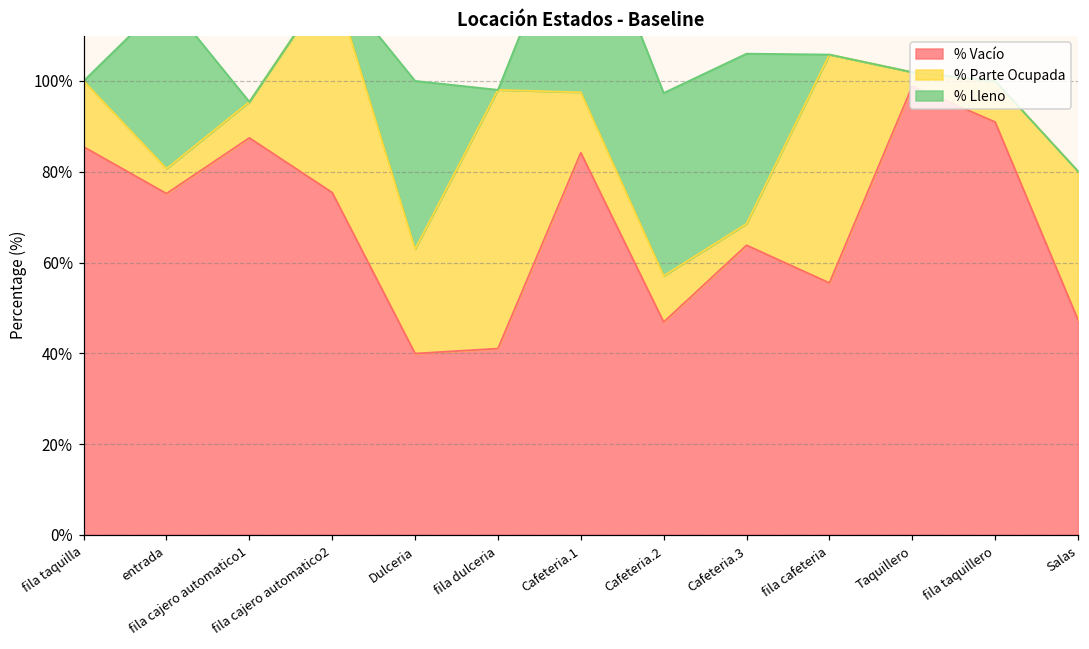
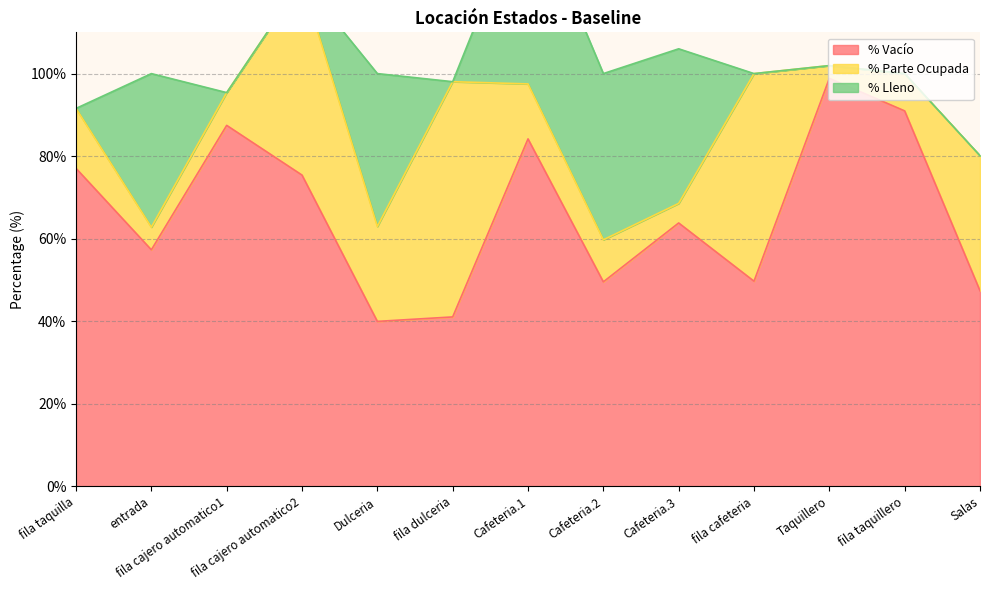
% Vacío, fila taquilla: 85% -> 77%
% Vacío, entrada: 75% -> 57%
% Vacío, Cafeteria.2: 47% -> 50%
% Vacío, fila cafeteria: 56% -> 50%
